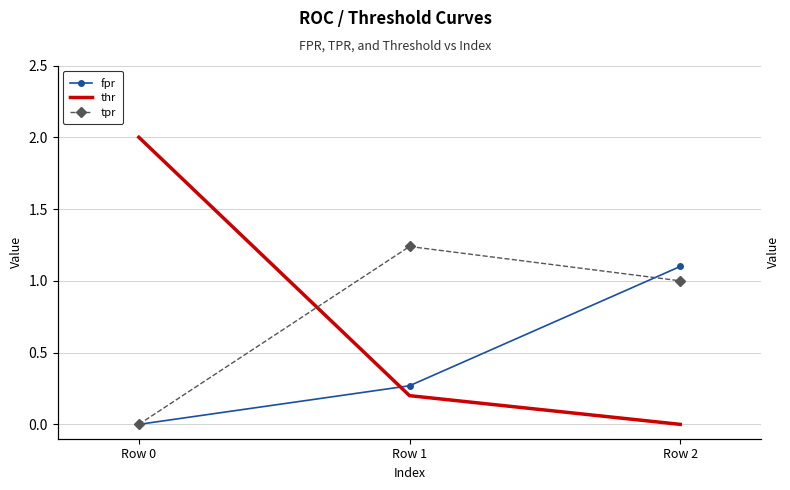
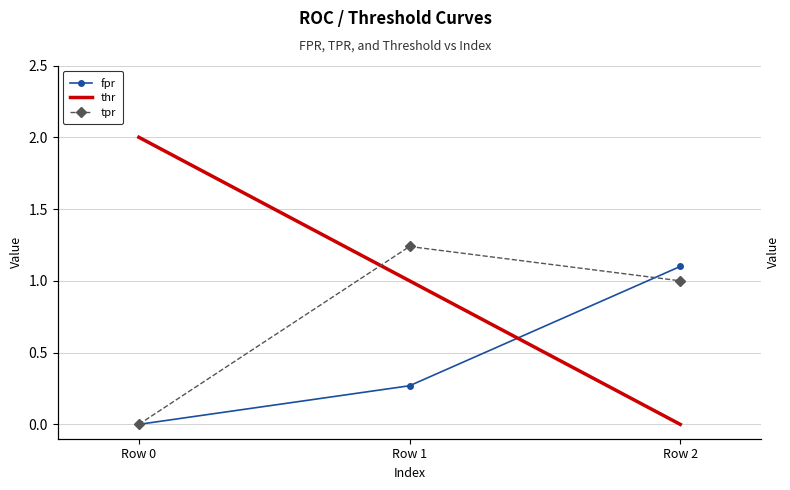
thr, Row 1: 0.2 -> 1.0
